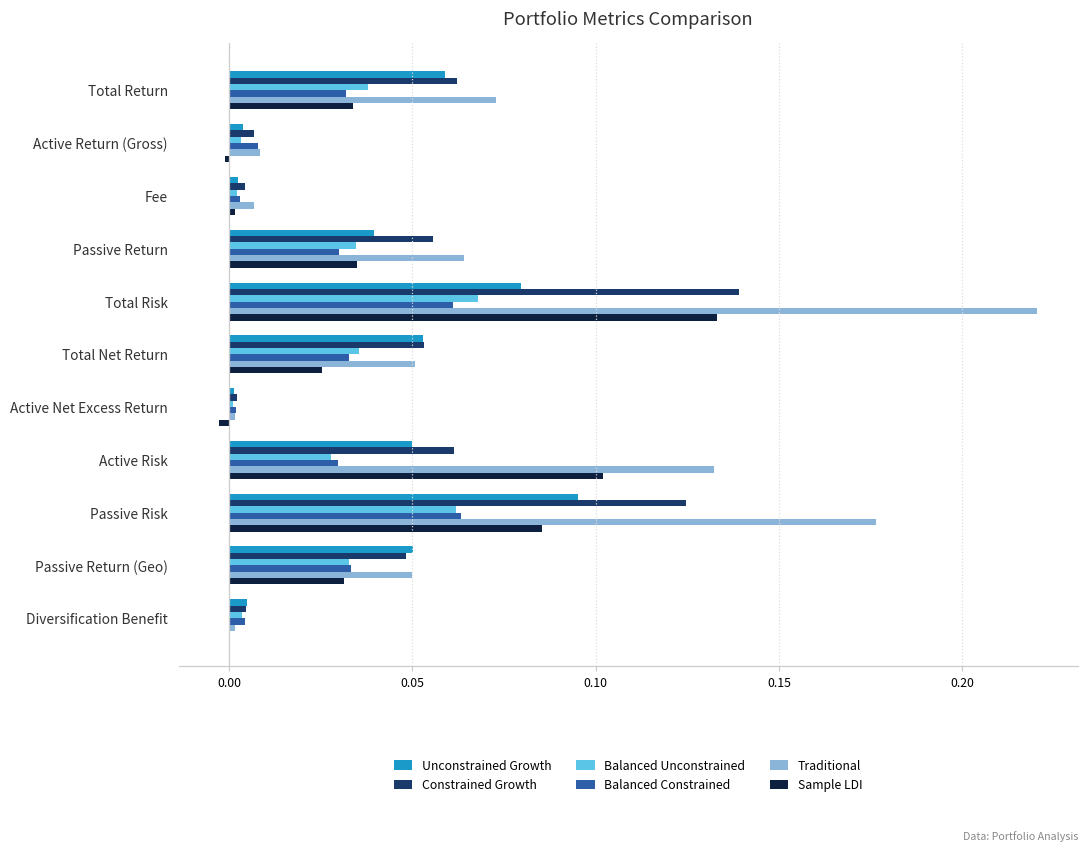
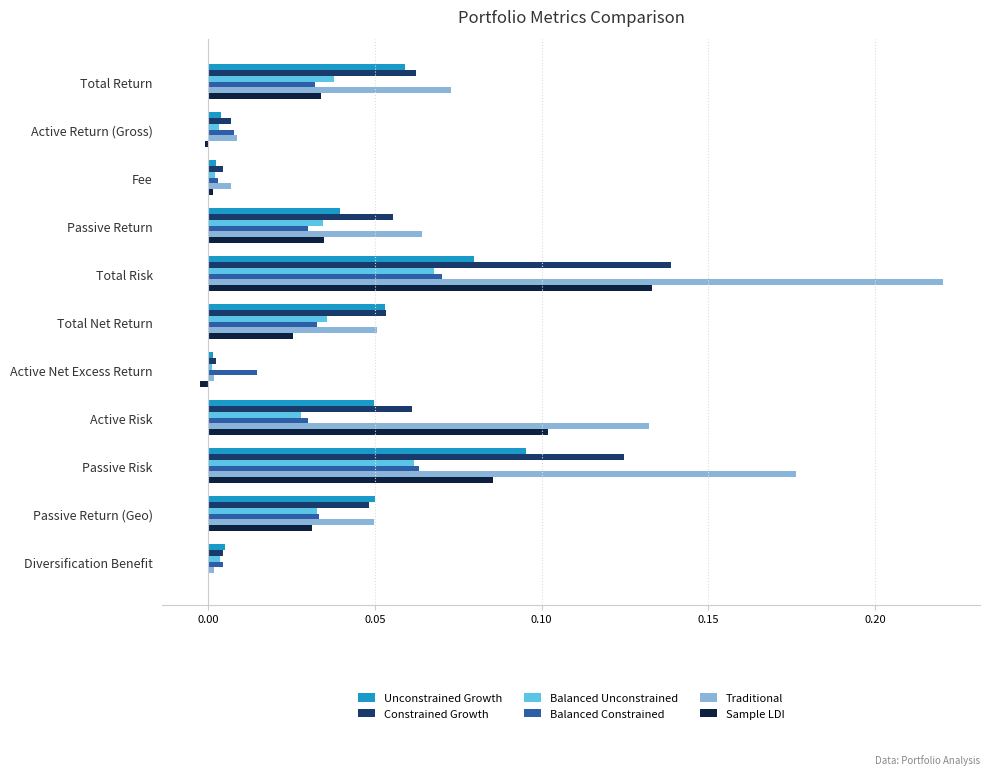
Balanced Constrained, Total Risk: 0.061 -> 0.070
Balanced Constrained, Active Net Excess Return: 0.002 -> 0.015
